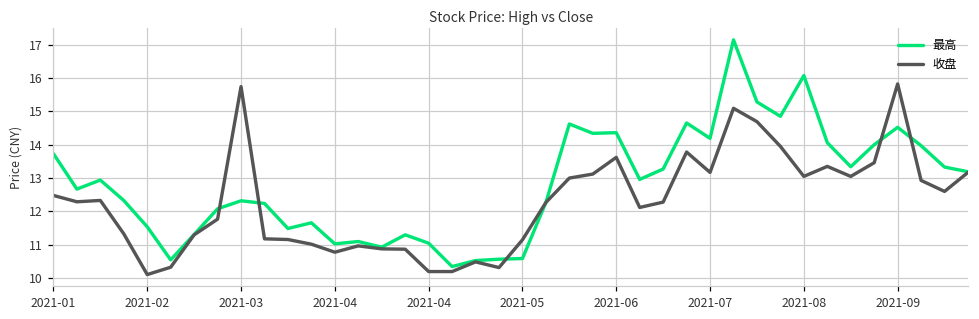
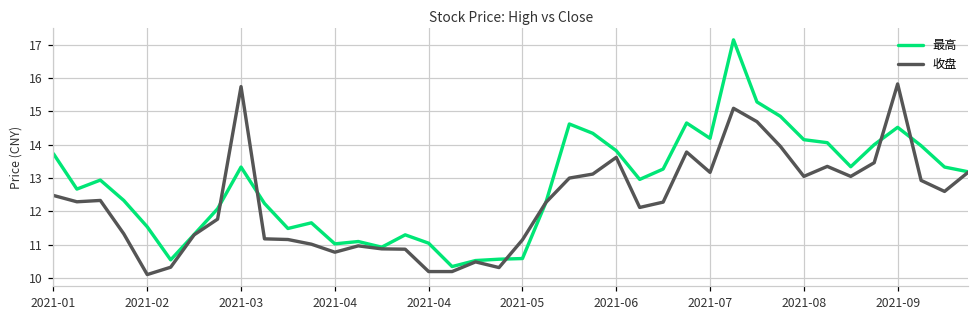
最高, 2021-03: 12.3 -> 13.3
最高, 2021-06: 14.4 -> 13.8
最高, 2021-08: 16.1 -> 14.2
